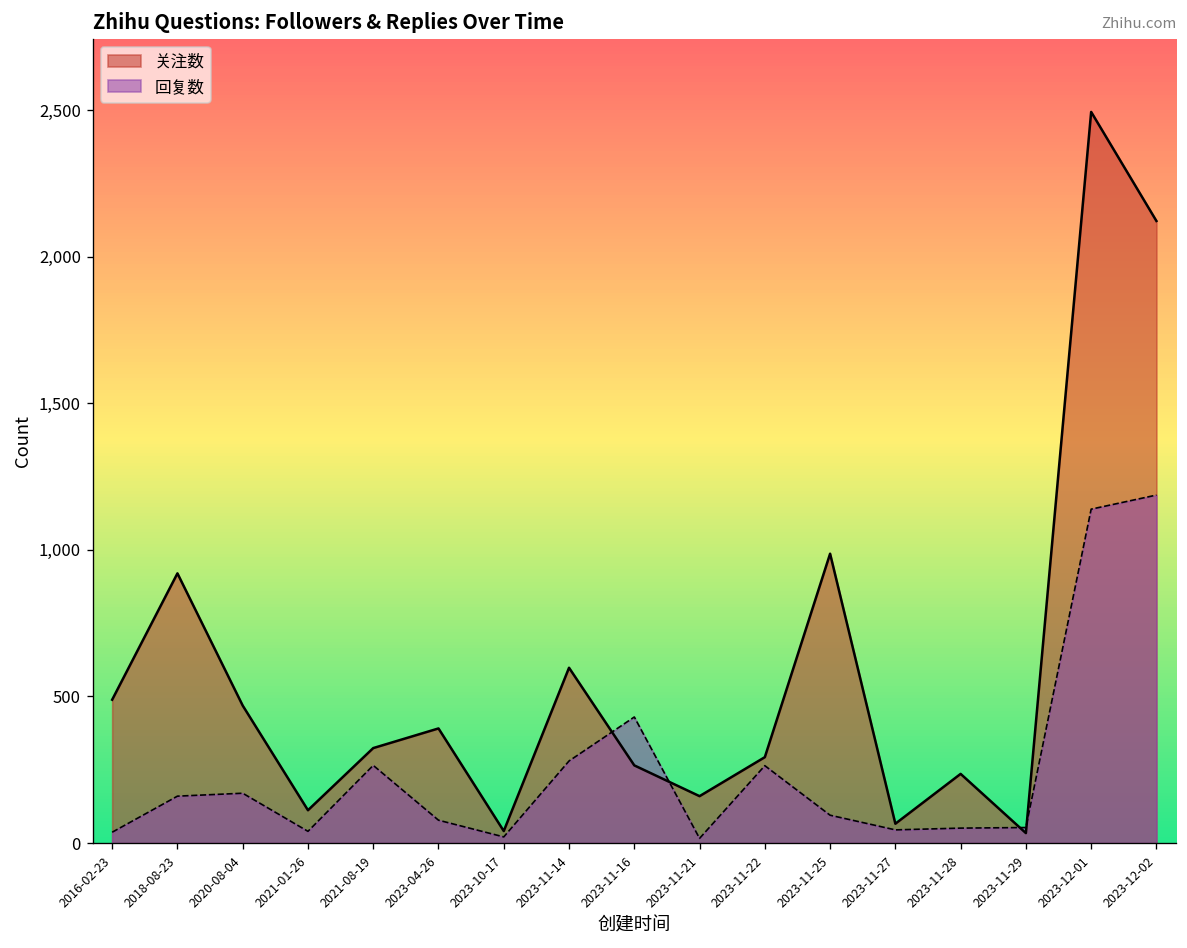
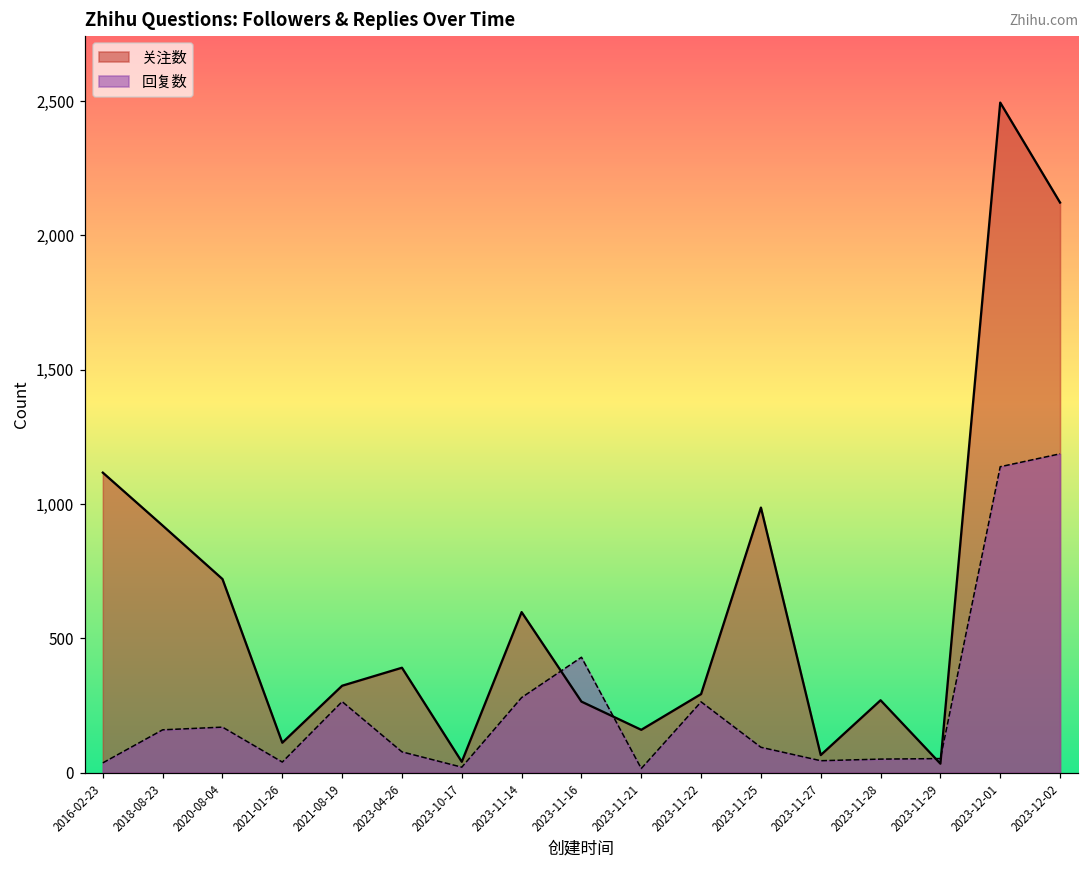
关注数, 2016-02-23: 490 -> 1,120
关注数, 2020-08-04: 470 -> 720
关注数, 2023-11-28: 240 -> 270
